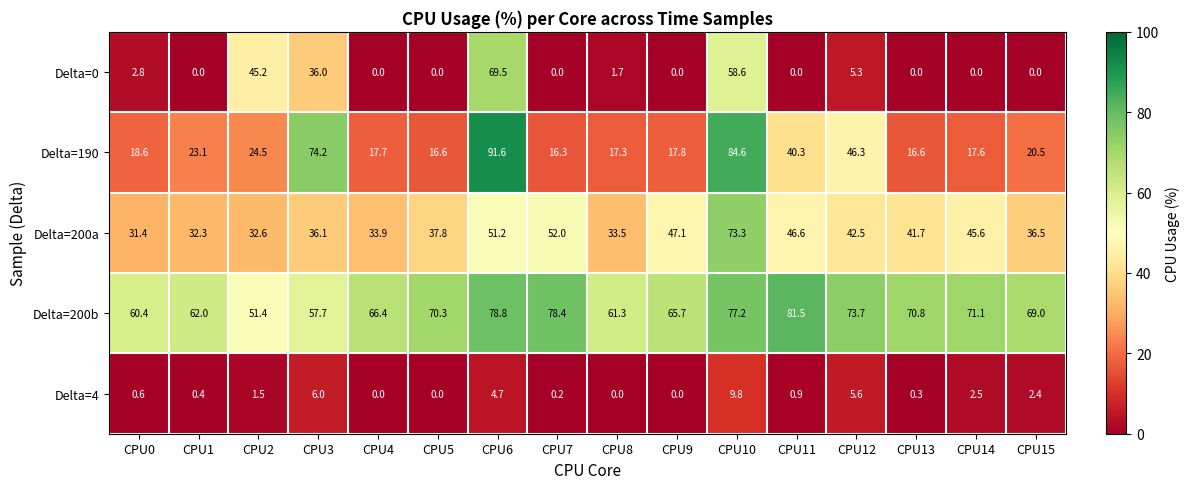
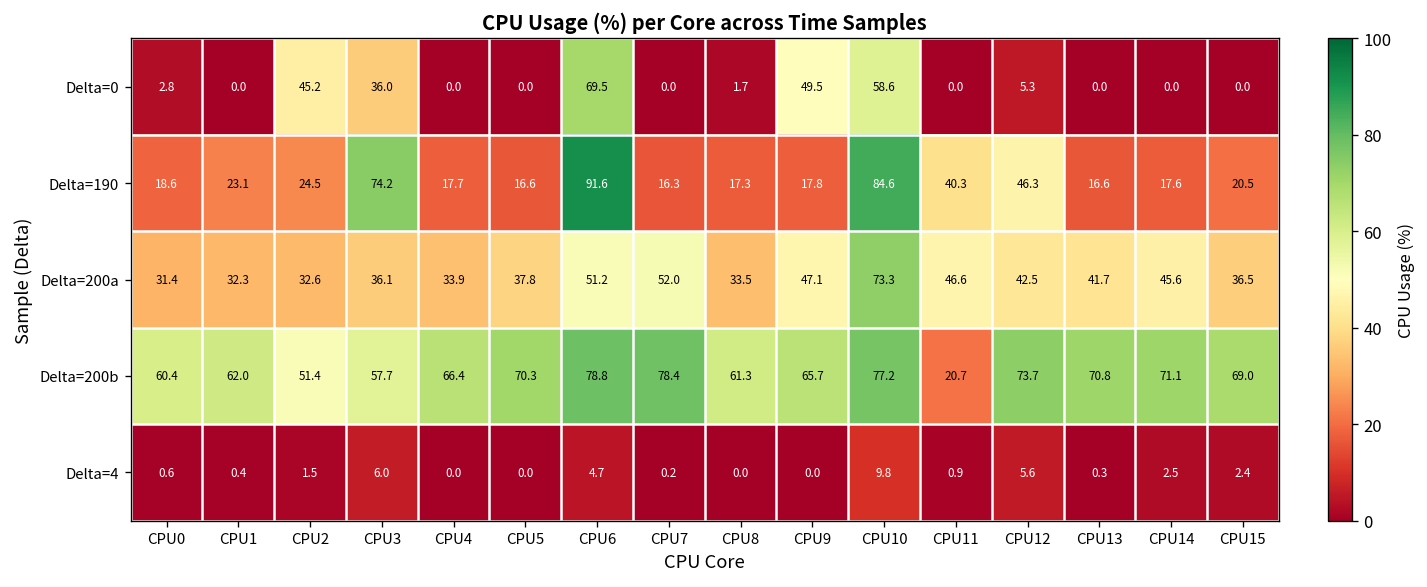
Delta=0, CPU9: 0.0 -> 49.5
Delta=200b, CPU11: 81.5 -> 20.7
